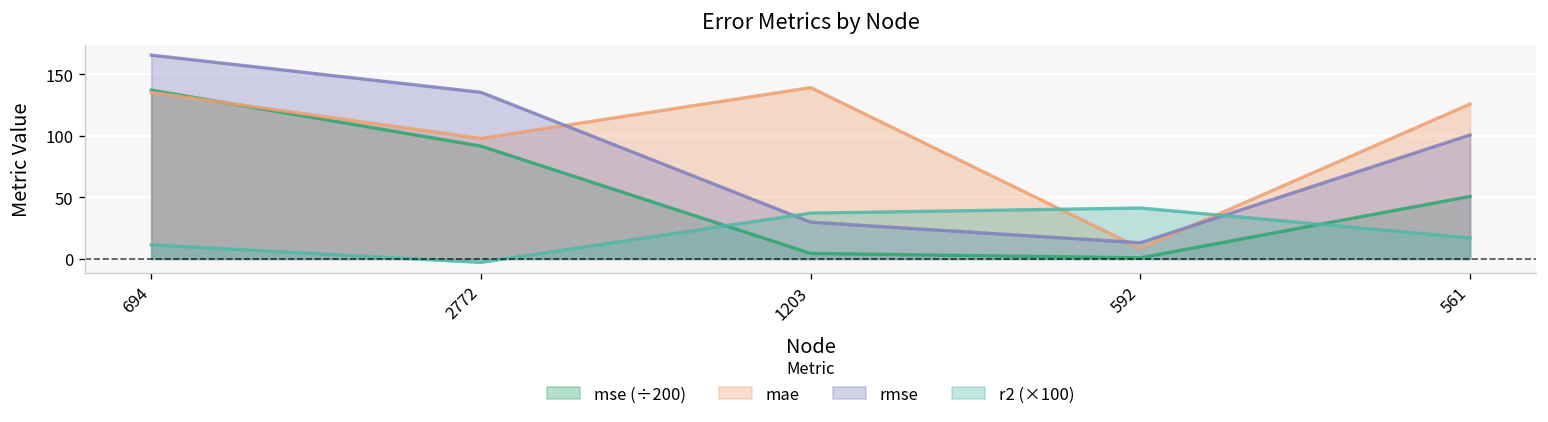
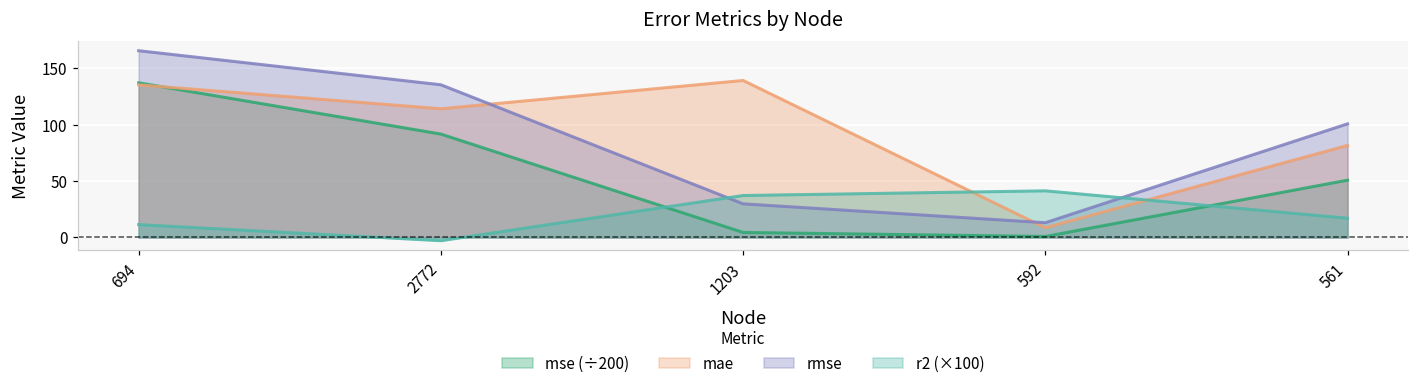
mae, 2772: 98 -> 114
mae, 561: 126 -> 82
